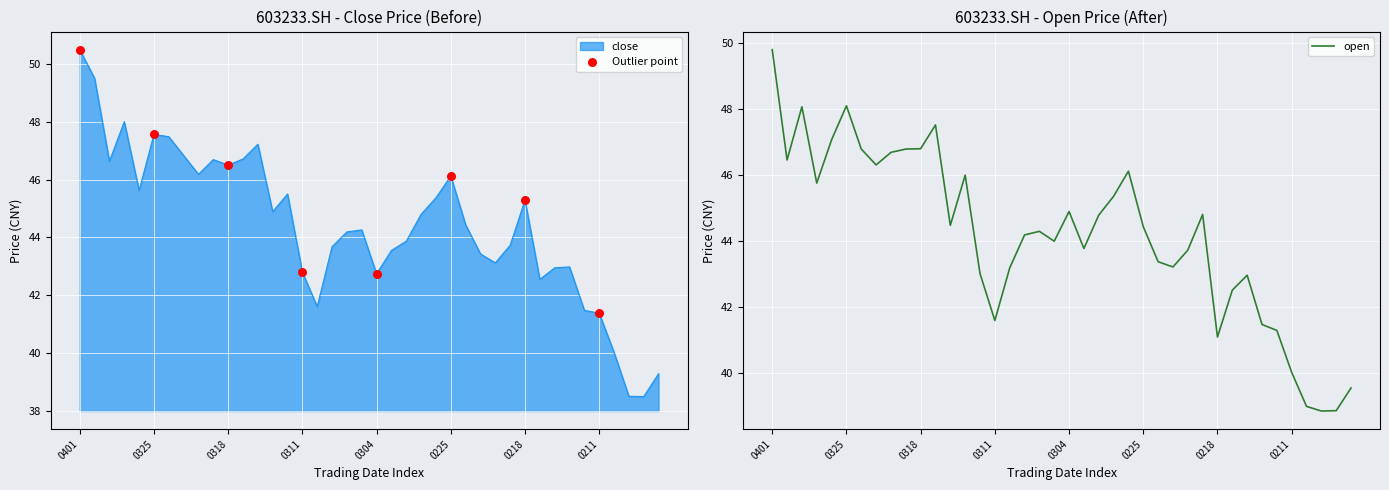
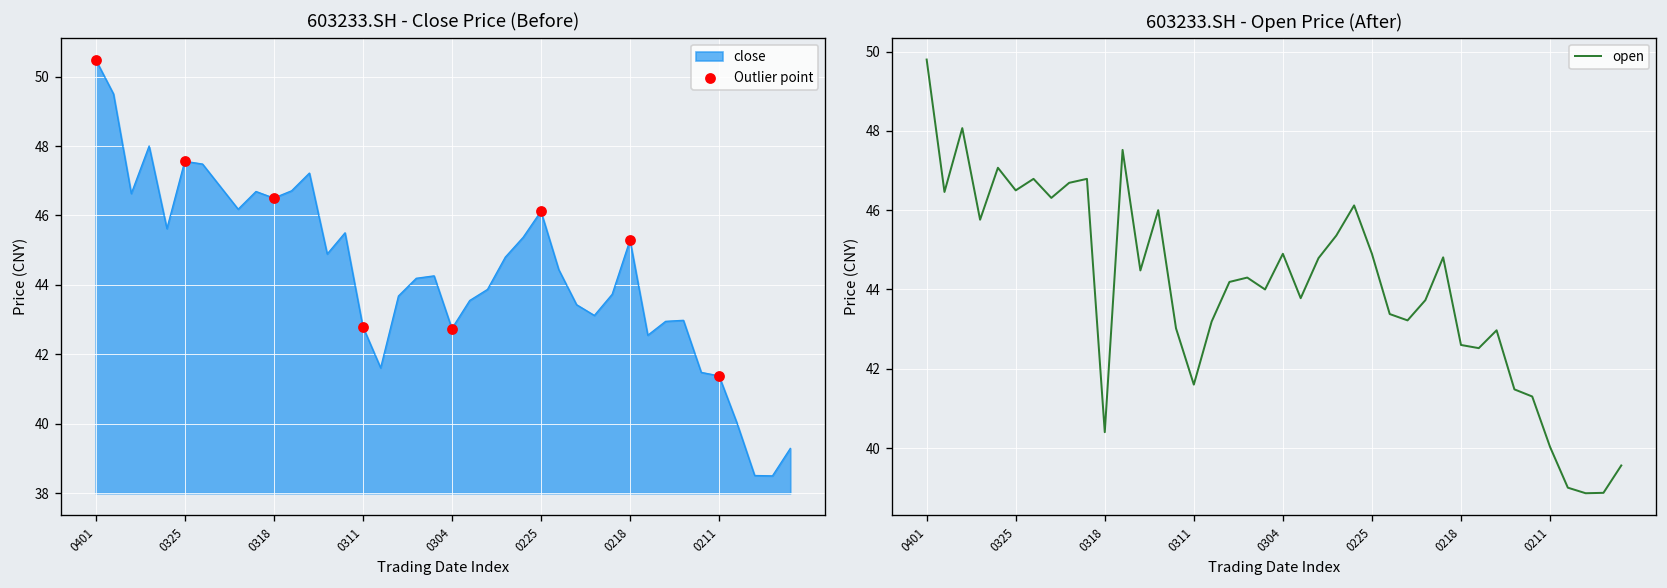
603233.SH - Open Price (After), 0325: 48.1 -> 46.5
603233.SH - Open Price (After), 0318: 46.8 -> 40.4
603233.SH - Open Price (After), 0225: 44.4 -> 44.9
603233.SH - Open Price (After), 0218: 41.1 -> 42.6
